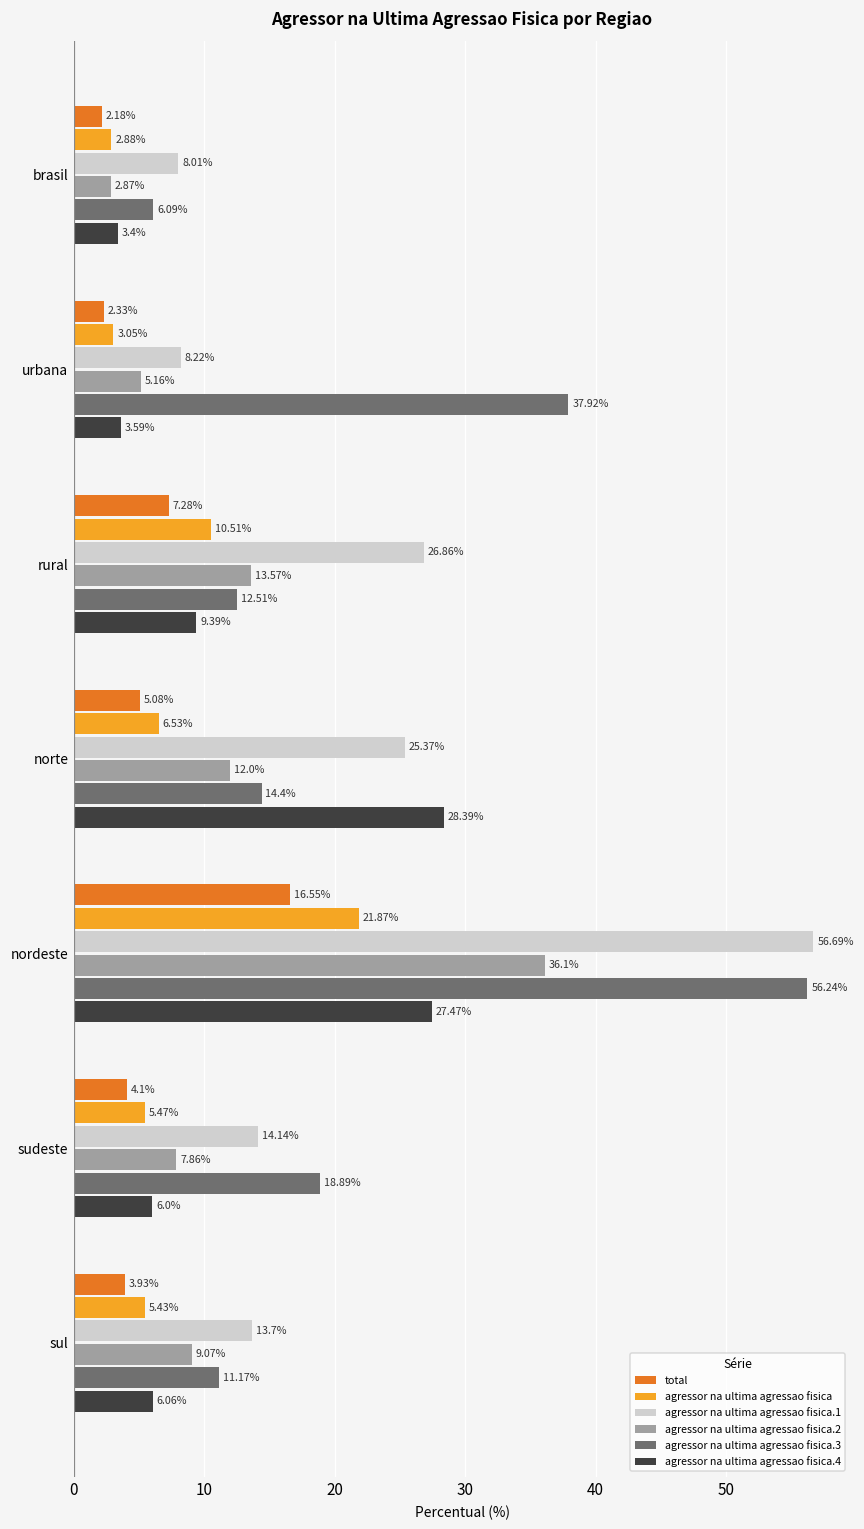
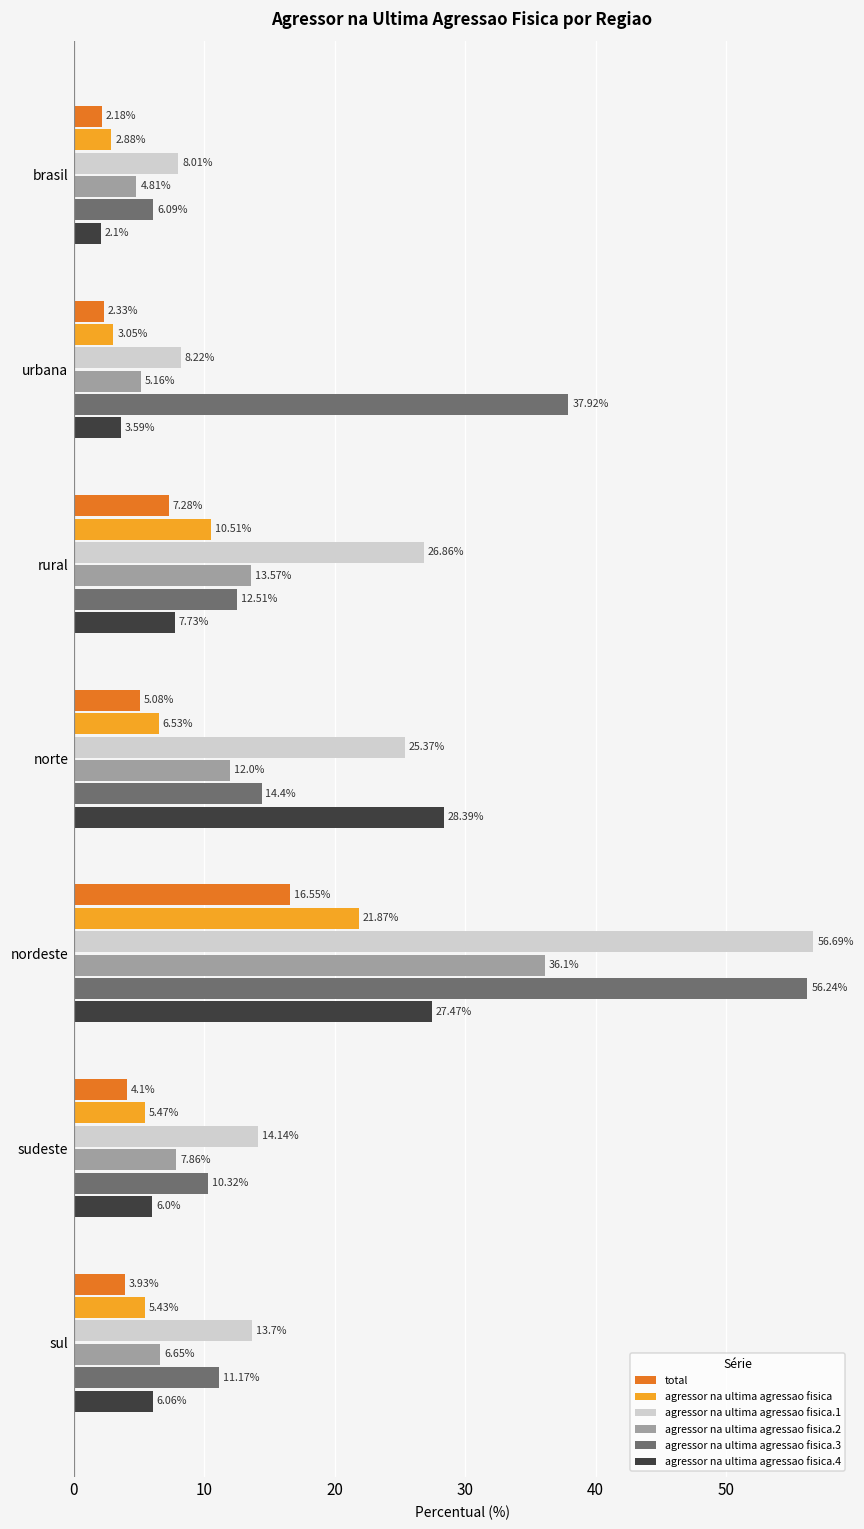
agressor na ultima agressao fisica.2, brasil: 2.87% -> 4.81%
agressor na ultima agressao fisica.4, brasil: 3.4% -> 2.1%
agressor na ultima agressao fisica.4, rural: 9.39% -> 7.73%
agressor na ultima agressao fisica.3, sudeste: 18.89% -> 10.32%
agressor na ultima agressao fisica.2, sul: 9.07% -> 6.65%
